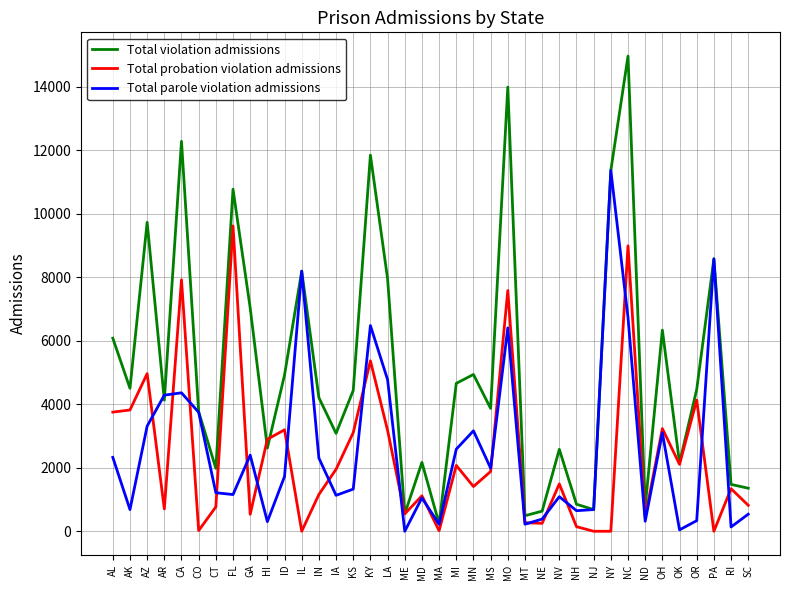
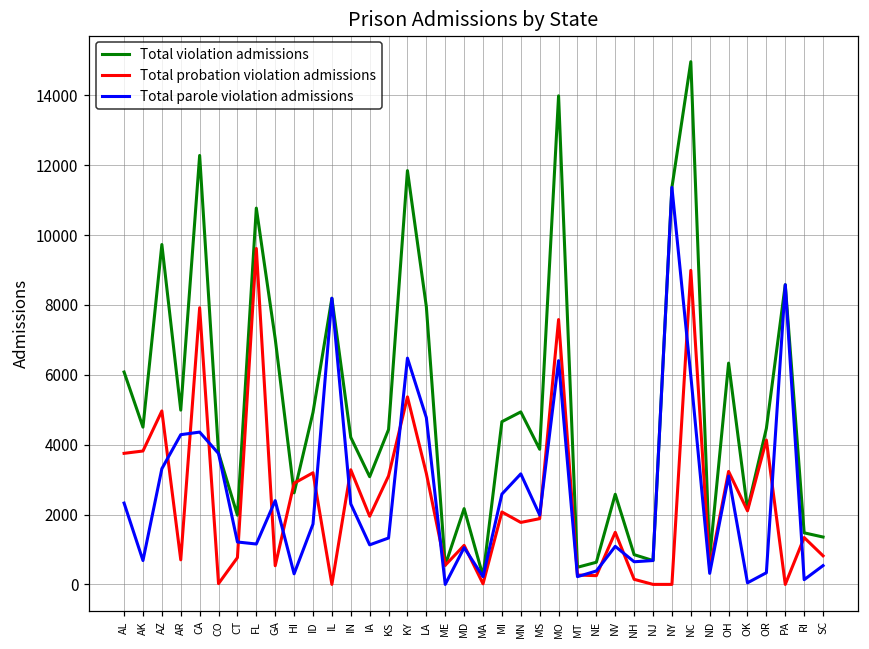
Total violation admissions, AR: 4100 -> 5000
Total probation violation admissions, IN: 1200 -> 3300
Total probation violation admissions, MN: 1400 -> 1800
Total parole violation admissions, NC: 6700 -> 6000
